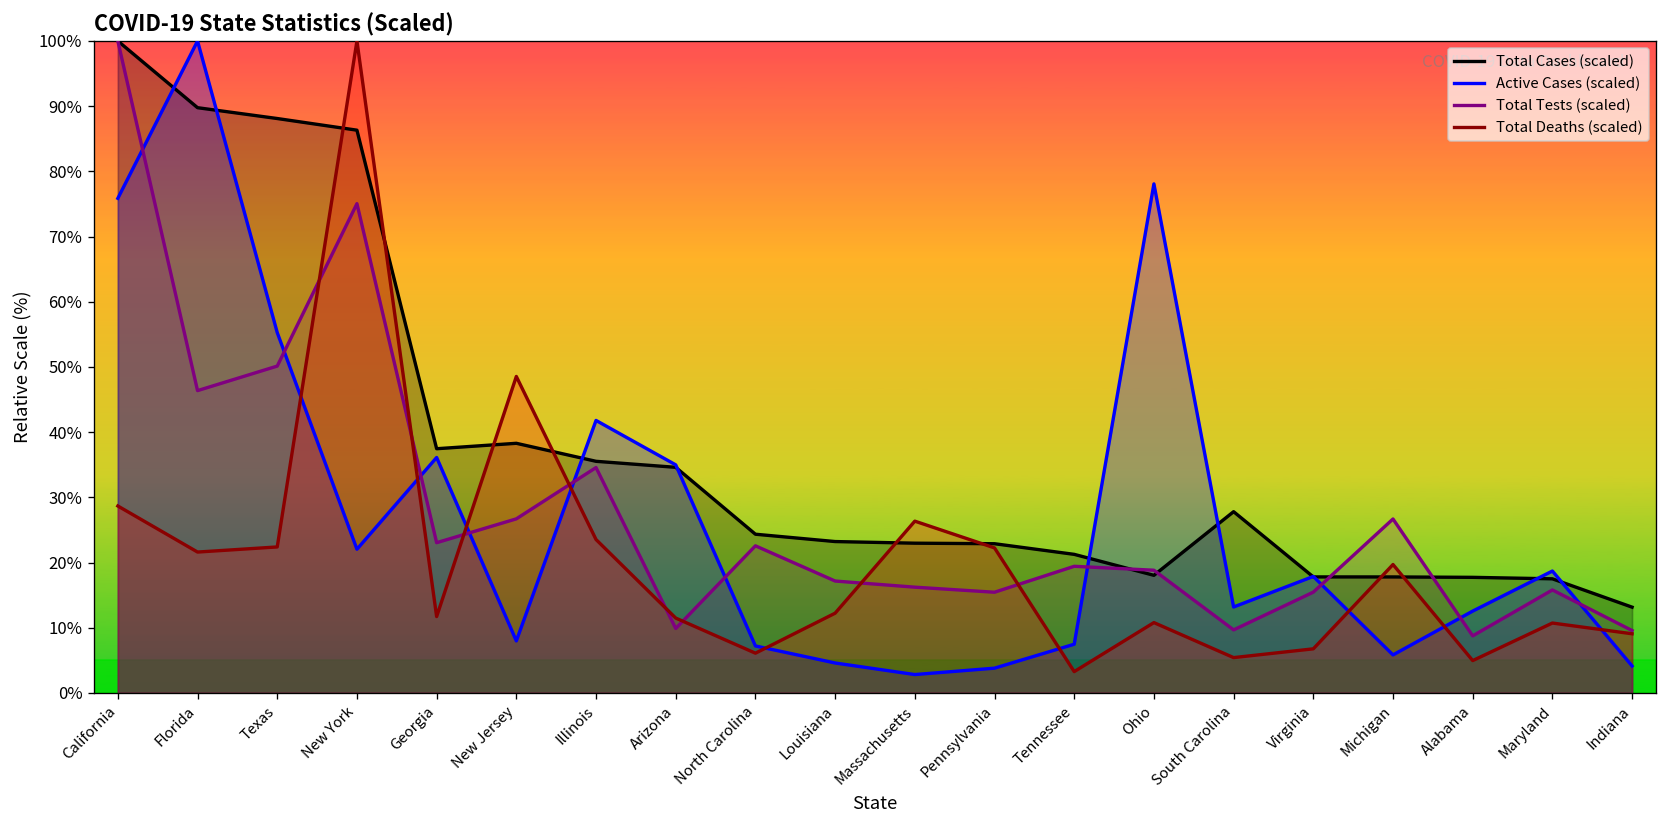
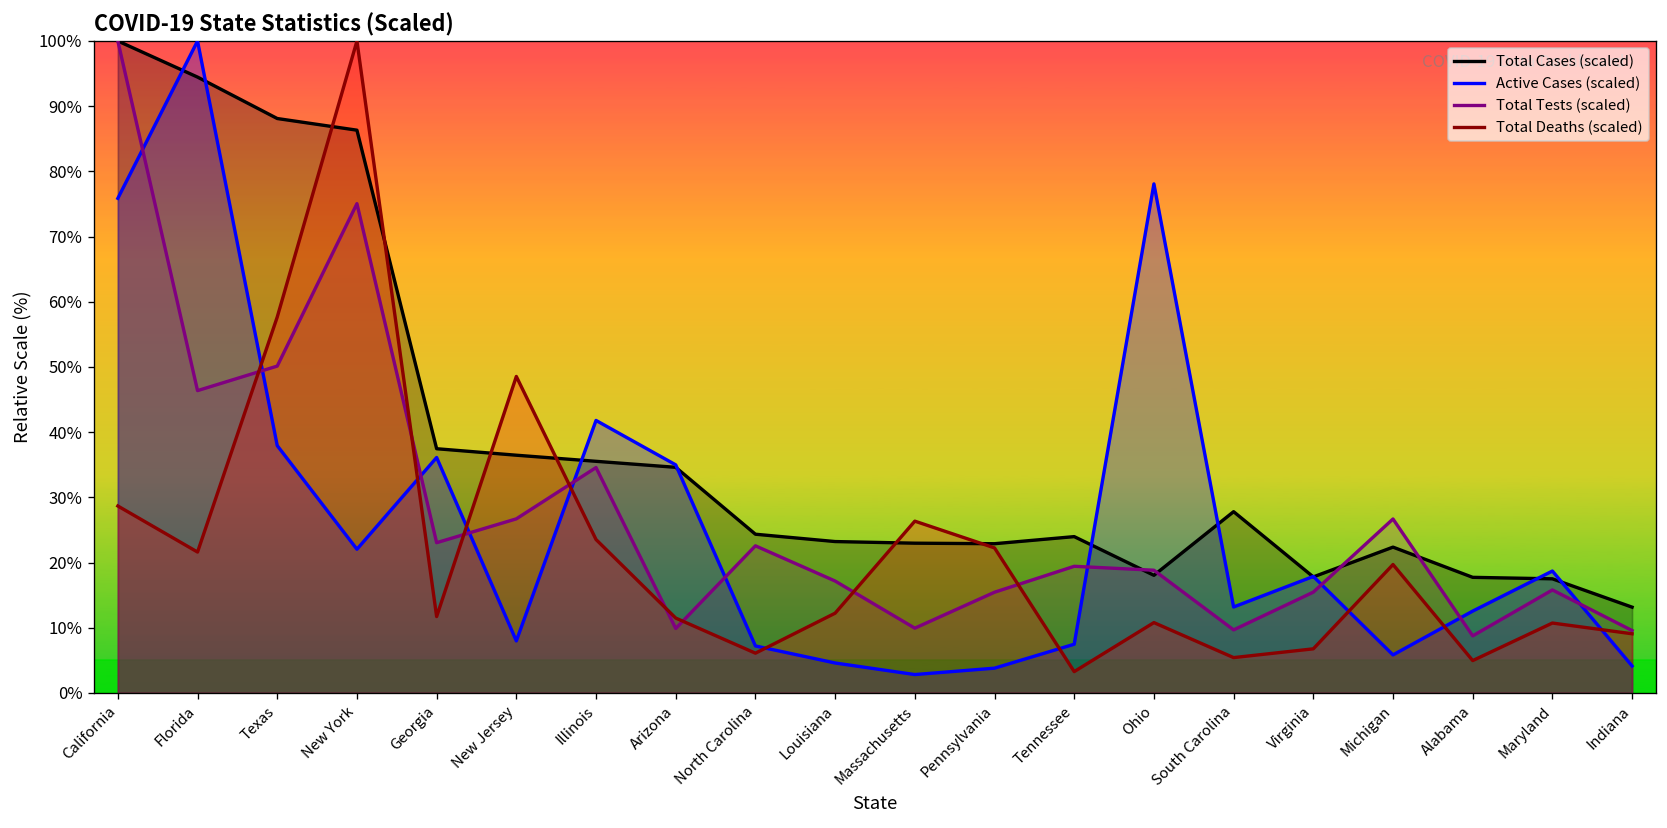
Total Cases (scaled), Florida: 90% -> 94%
Active Cases (scaled), Texas: 55% -> 38%
Total Deaths (scaled), Texas: 22% -> 58%
Total Cases (scaled), New Jersey: 38% -> 36%
Total Tests (scaled), Massachusetts: 16% -> 10%
Total Cases (scaled), Tennessee: 21% -> 24%
Total Cases (scaled), Michigan: 18% -> 22%
